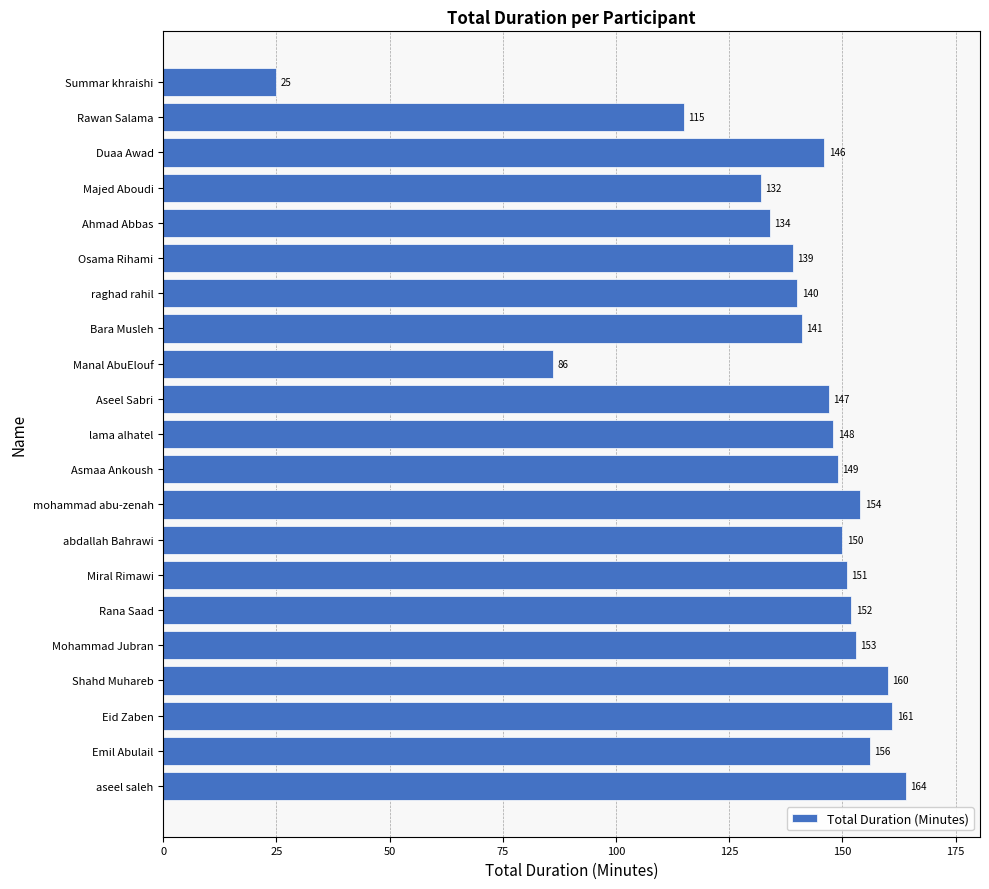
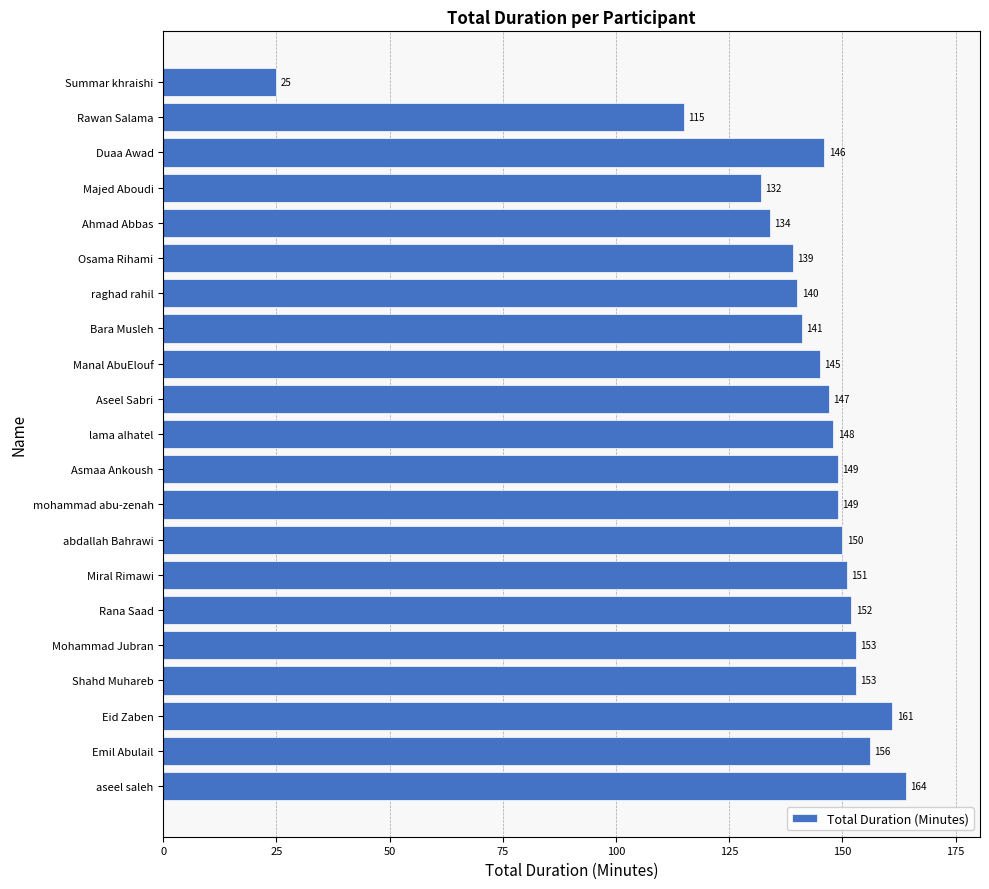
Manal AbuElouf: 86 -> 145
mohammad abu-zenah: 154 -> 149
Shahd Muhareb: 160 -> 153
